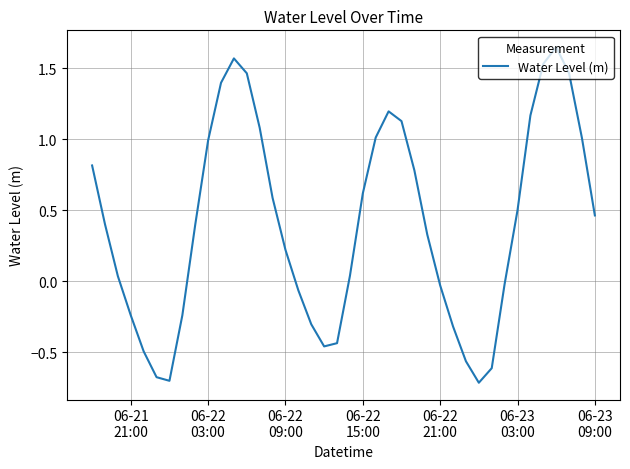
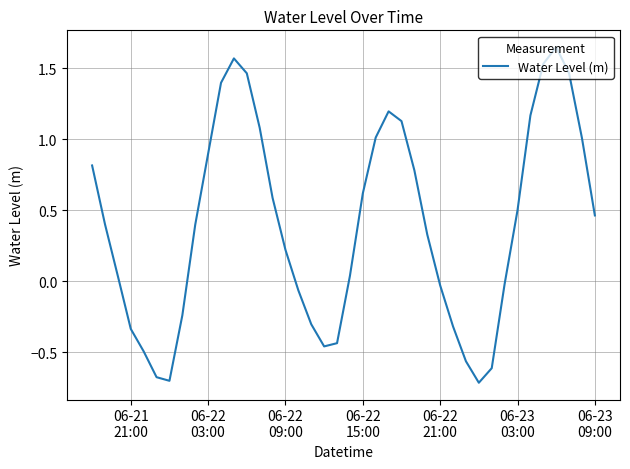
06-21 21:00: -0.24 -> -0.34
06-22 03:00: 0.99 -> 0.90
